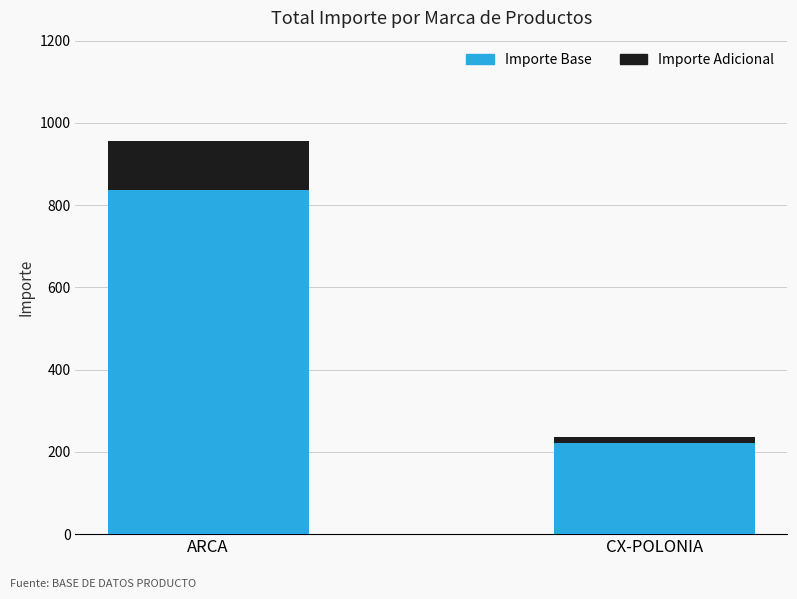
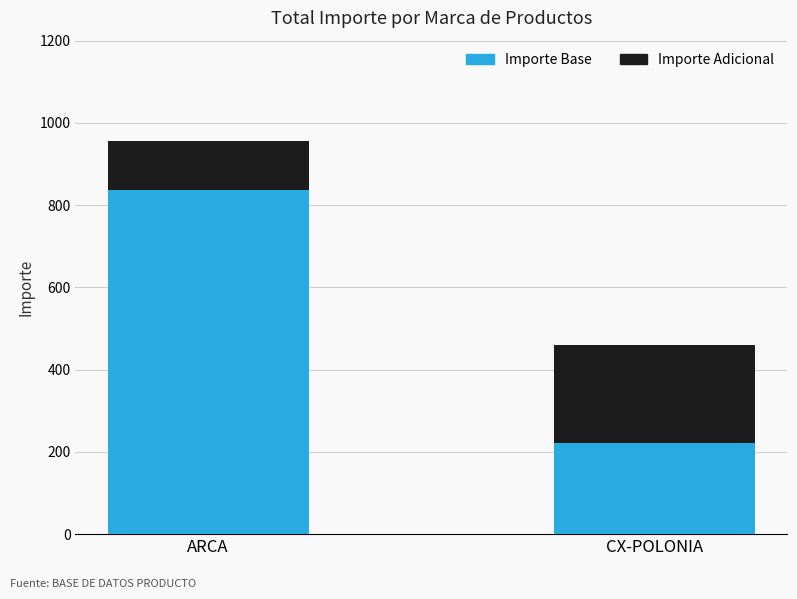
Importe Adicional, CX-POLONIA: 10 -> 240
